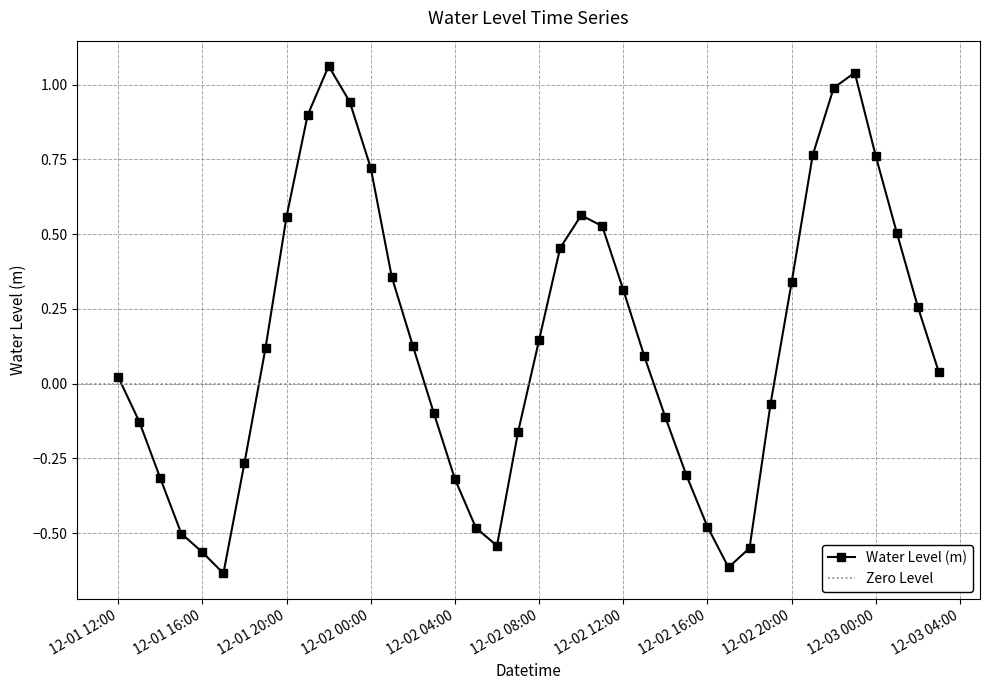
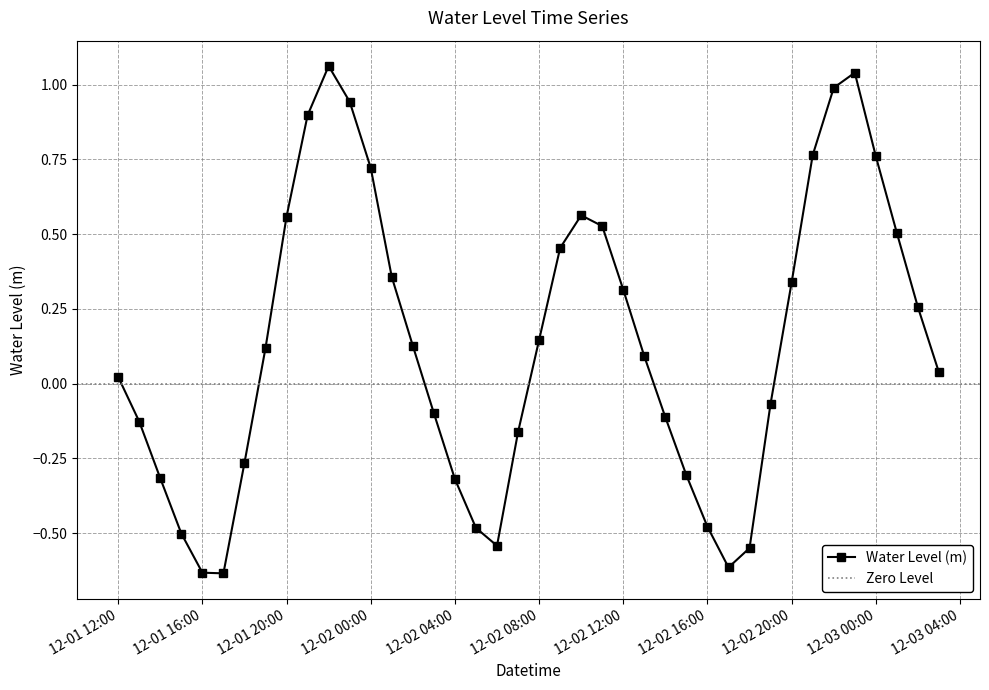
12-01 16:00: -0.56 -> -0.63
